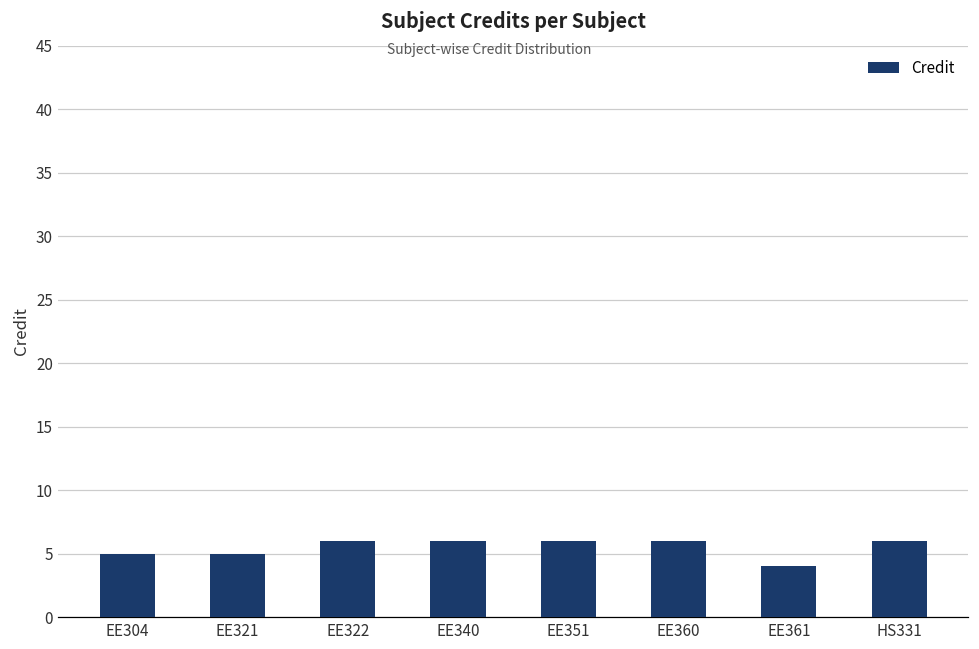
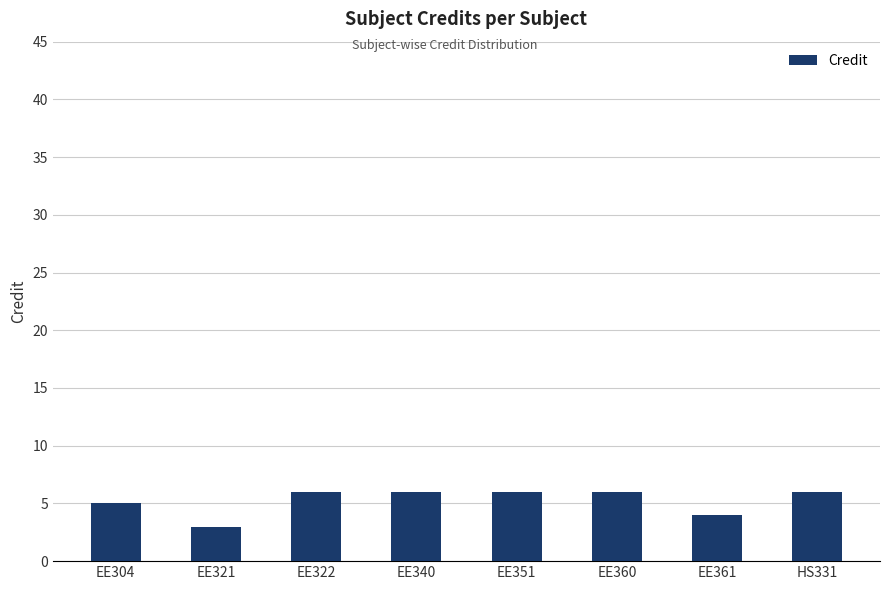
EE321: 5 -> 3
